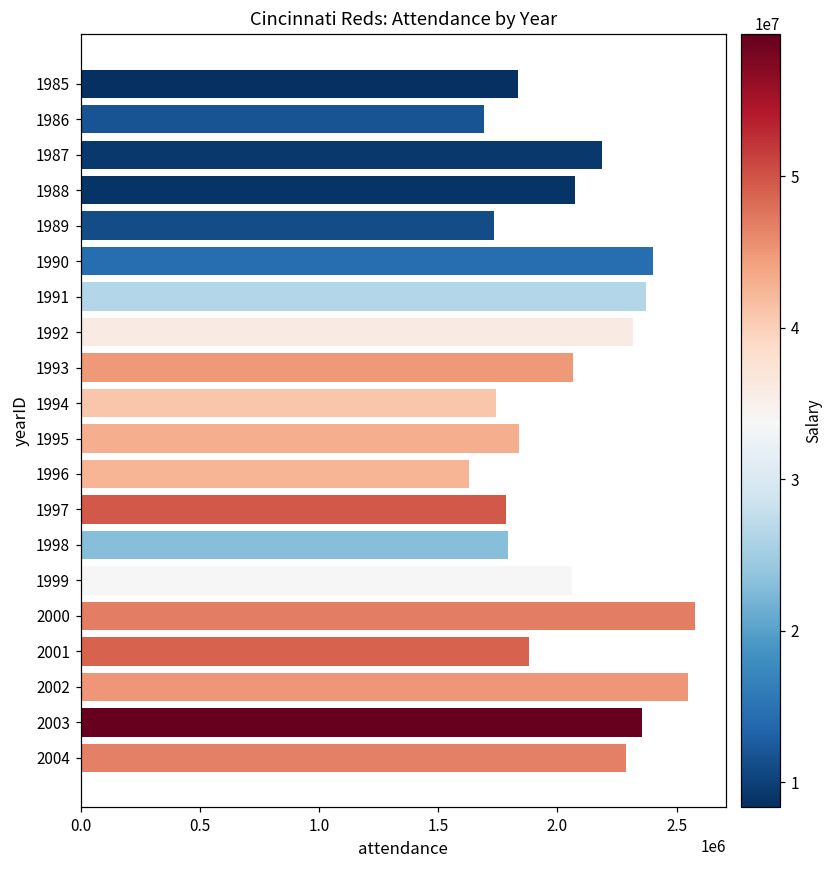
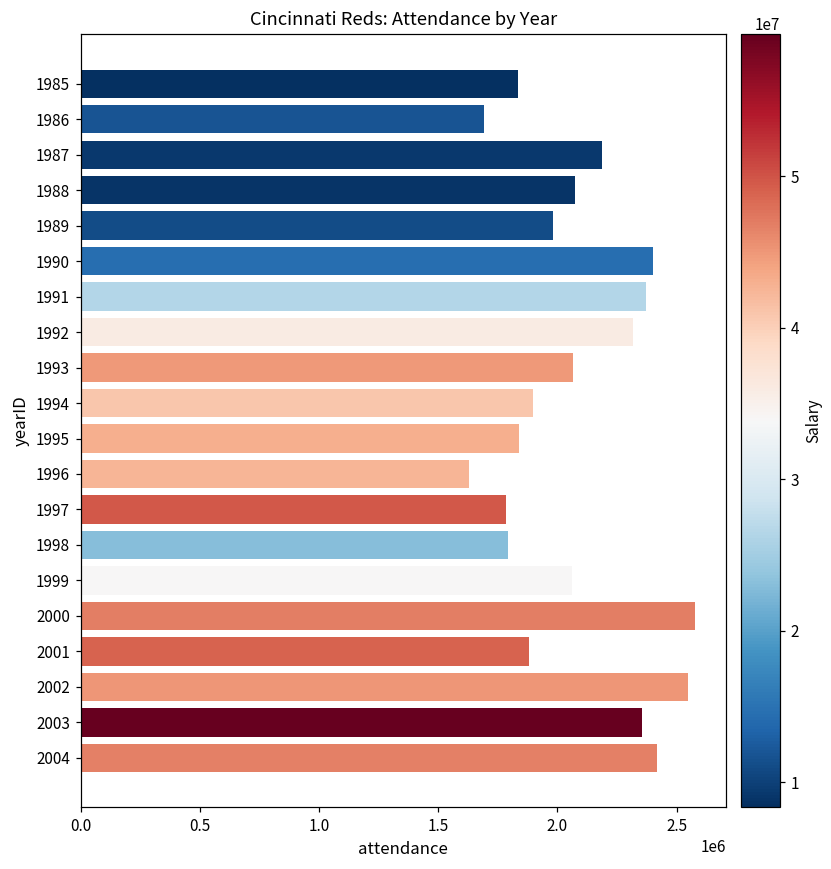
1989: 1730000 -> 1980000
1994: 1740000 -> 1900000
2004: 2290000 -> 2420000
